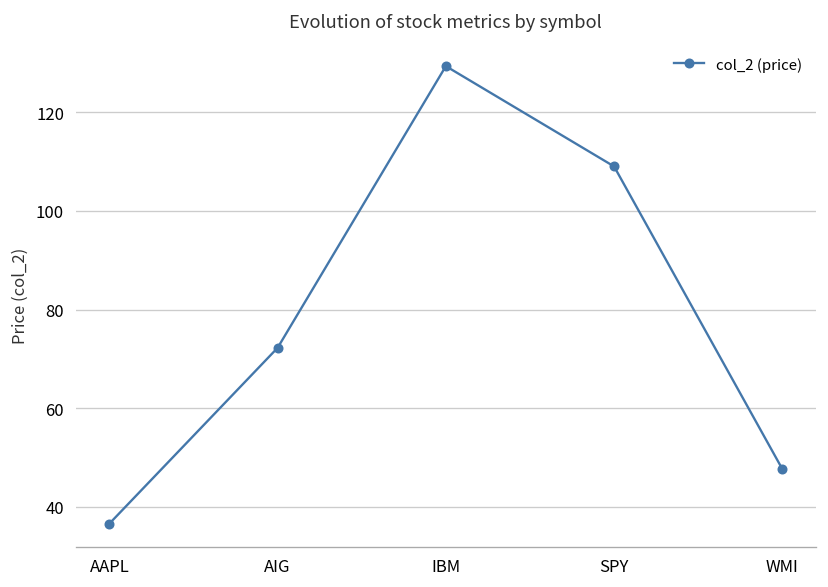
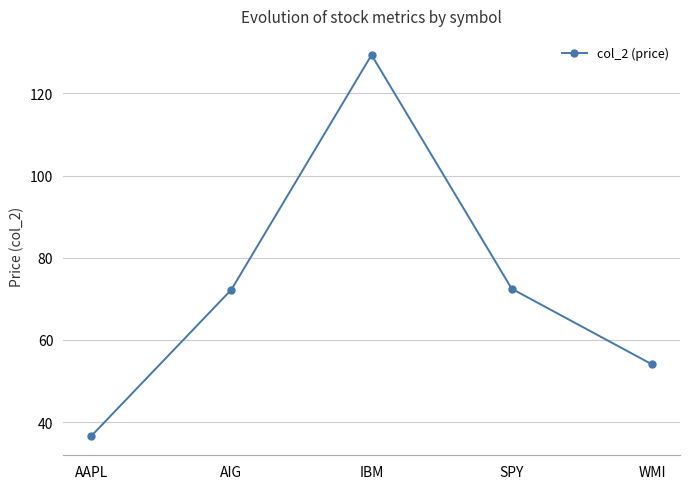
SPY: 109 -> 72
WMI: 48 -> 54
